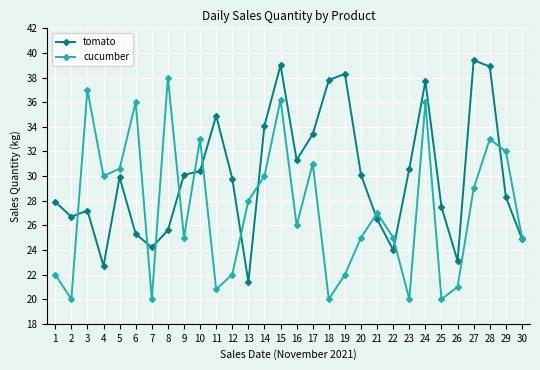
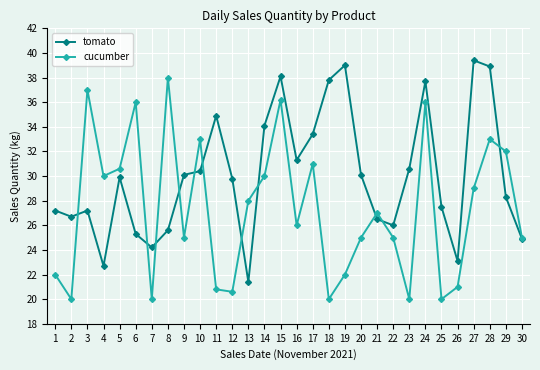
tomato, 1: 27.9 -> 27.2
cucumber, 12: 22.0 -> 20.6
tomato, 15: 39.0 -> 38.1
tomato, 19: 38.3 -> 39.0
tomato, 22: 24 -> 26
